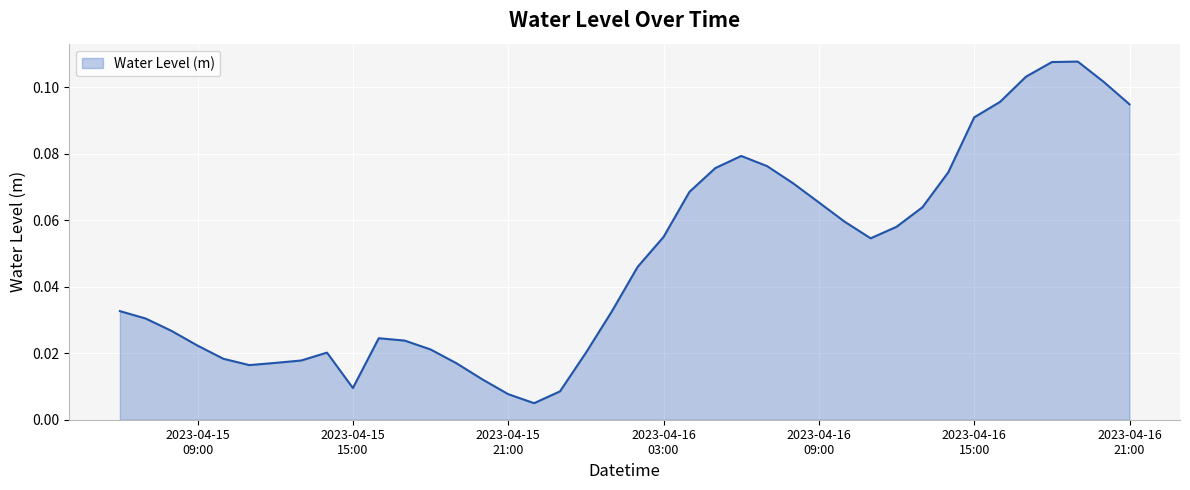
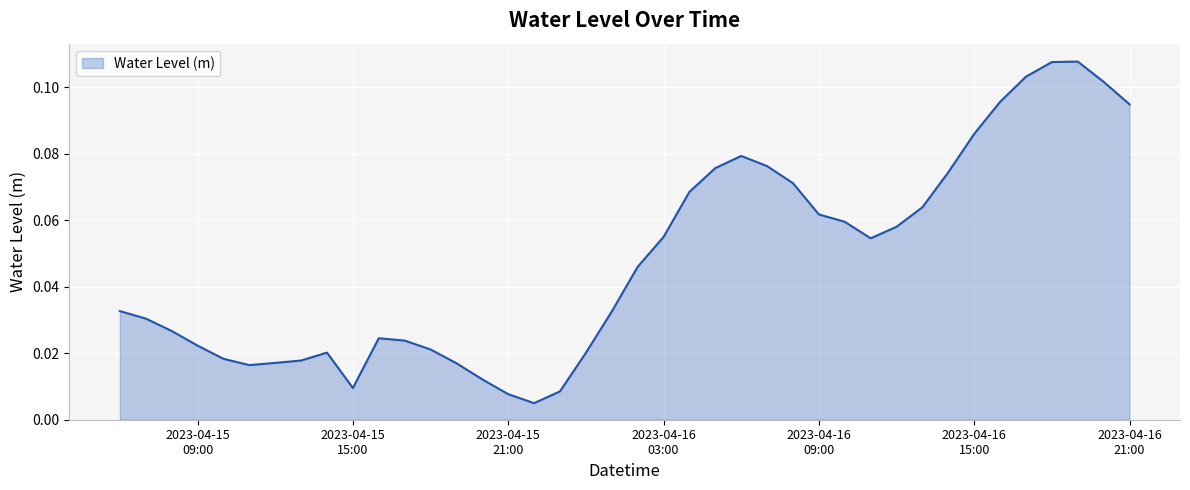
2023-04-16 09:00: 0.065 -> 0.062
2023-04-16 15:00: 0.091 -> 0.086
